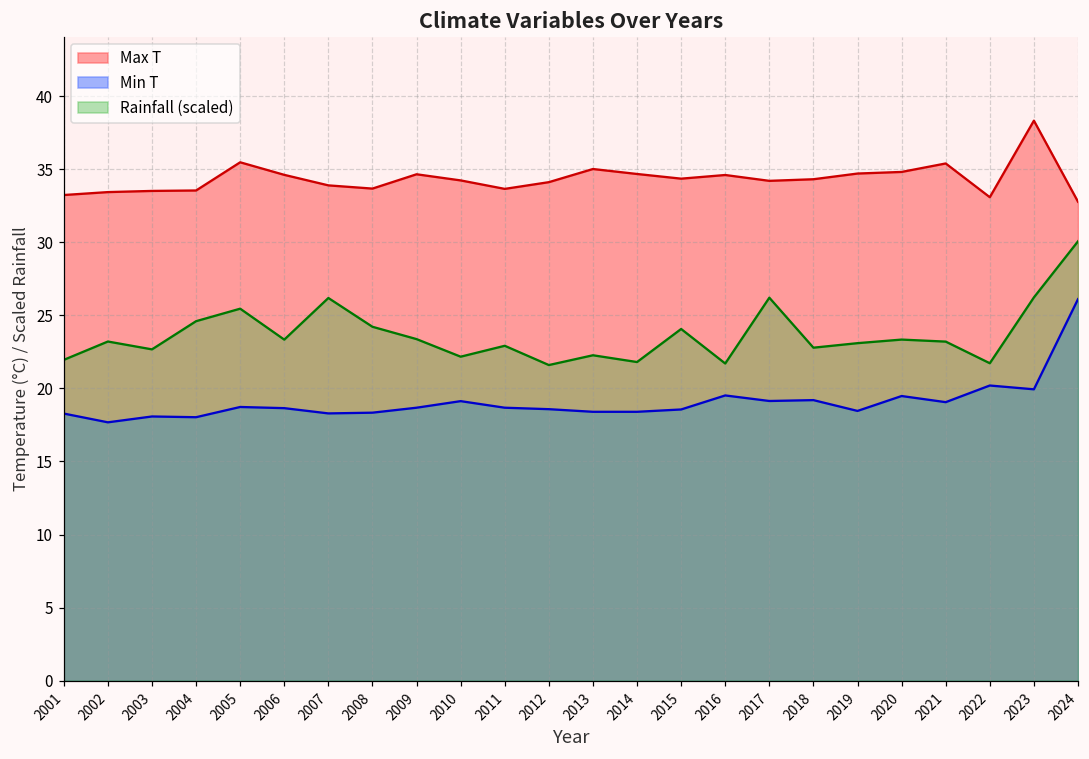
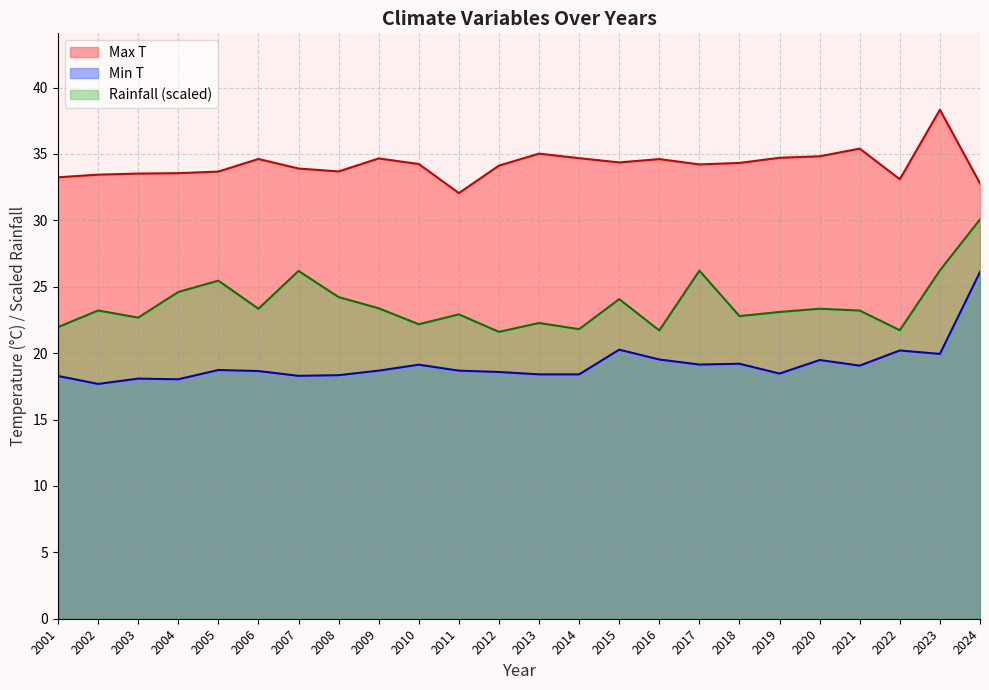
Max T, 2005: 35.5 -> 33.7
Max T, 2011: 33.7 -> 32.1
Min T, 2015: 18.6 -> 20.3
